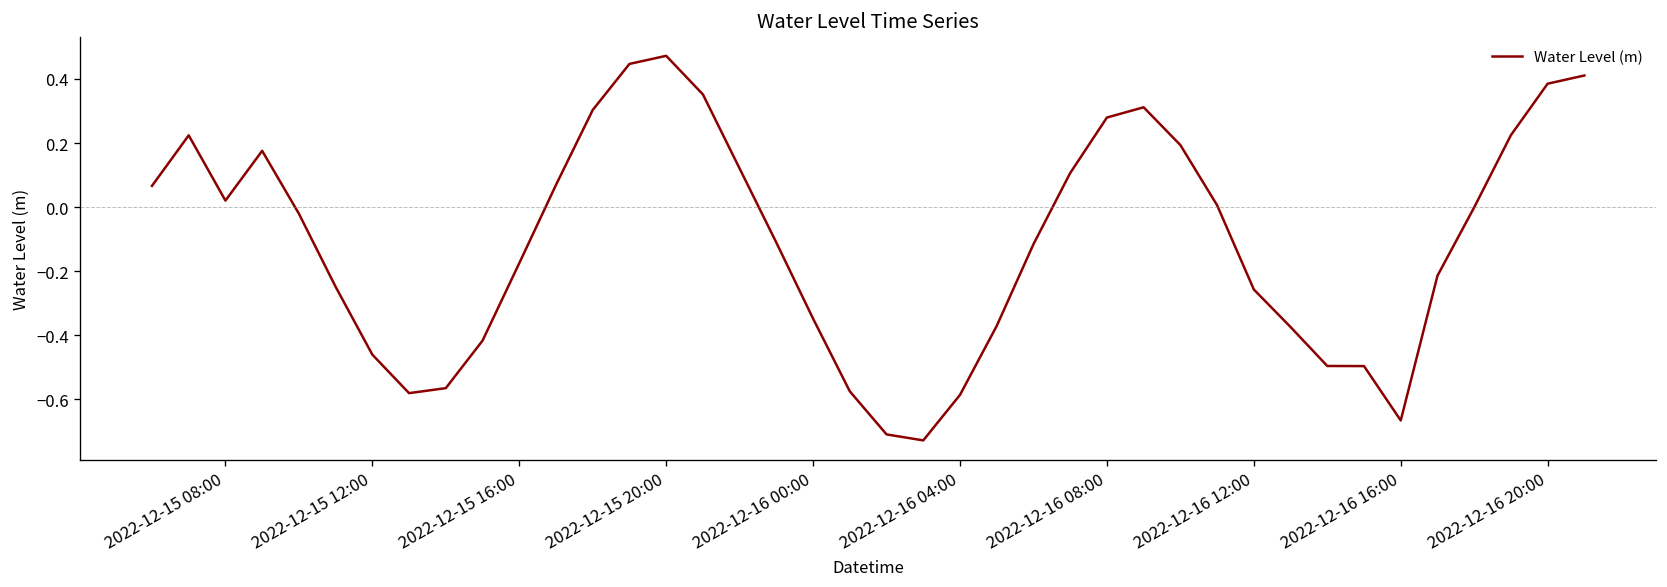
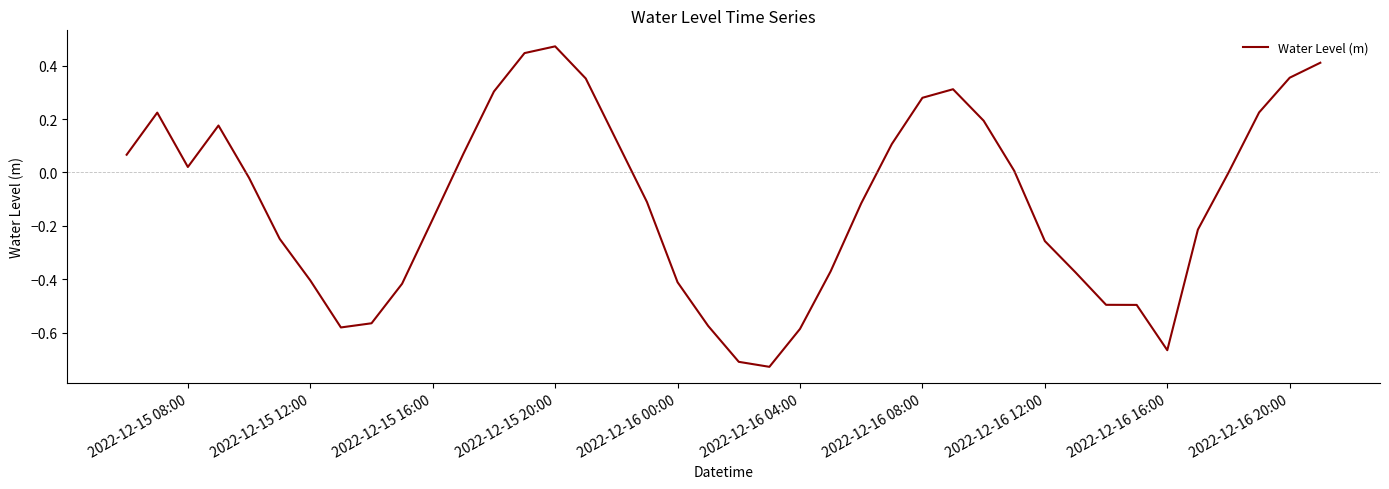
2022-12-15 12:00: -0.46 -> -0.40
2022-12-16 00:00: -0.35 -> -0.41
2022-12-16 20:00: 0.39 -> 0.35
